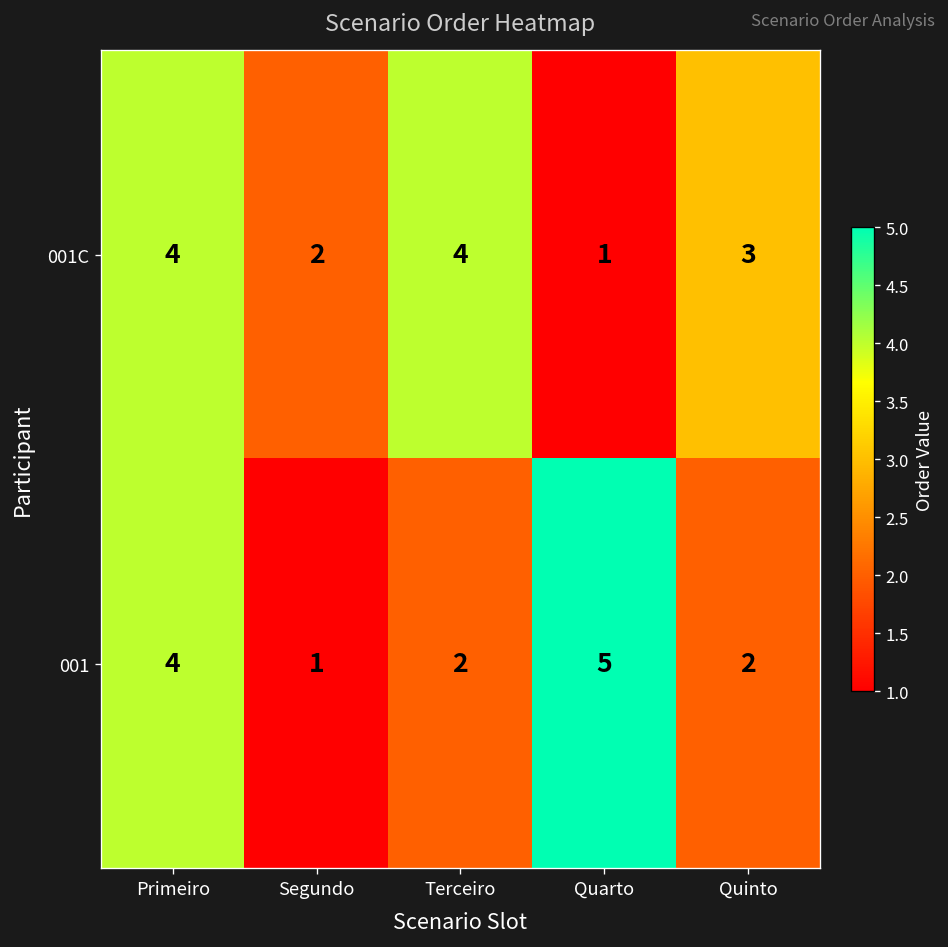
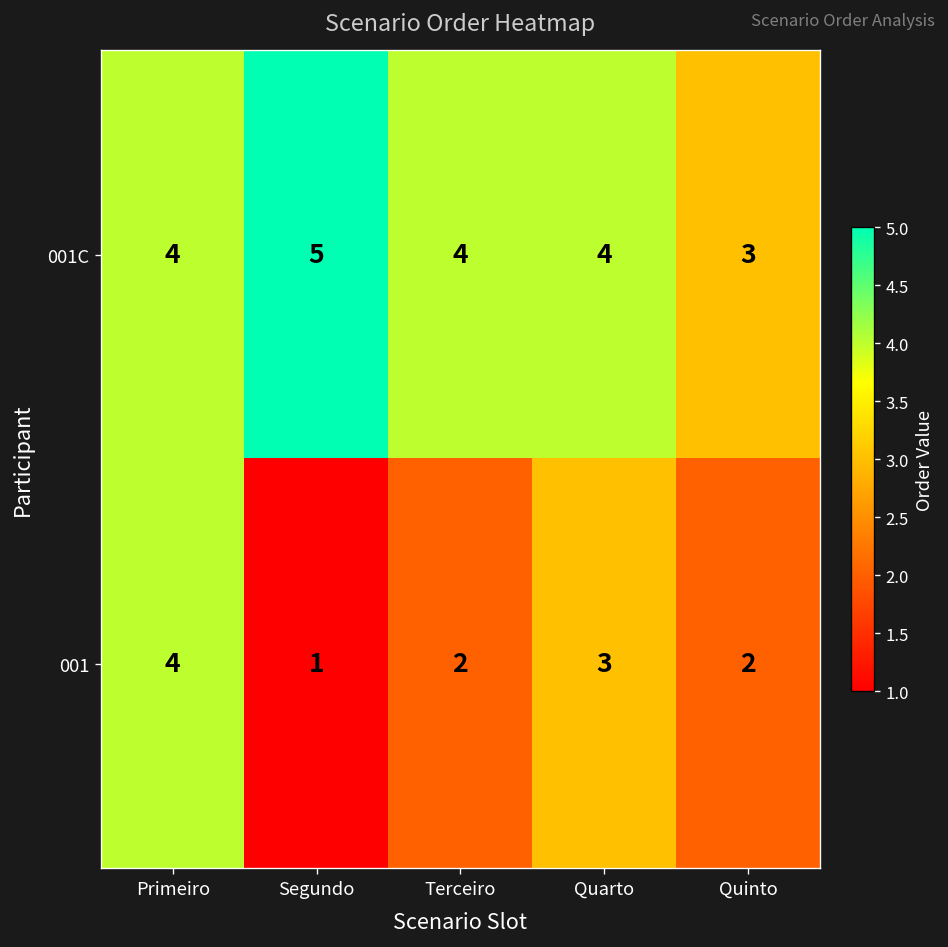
001C, Segundo: 2 -> 5
001C, Quarto: 1 -> 4
001, Quarto: 5 -> 3
